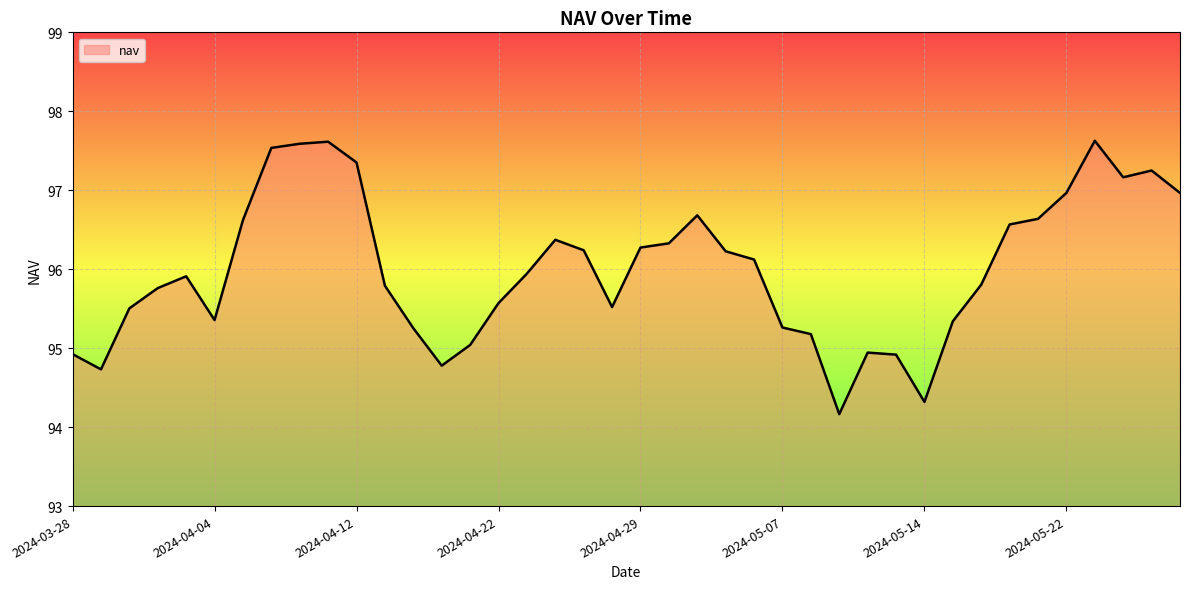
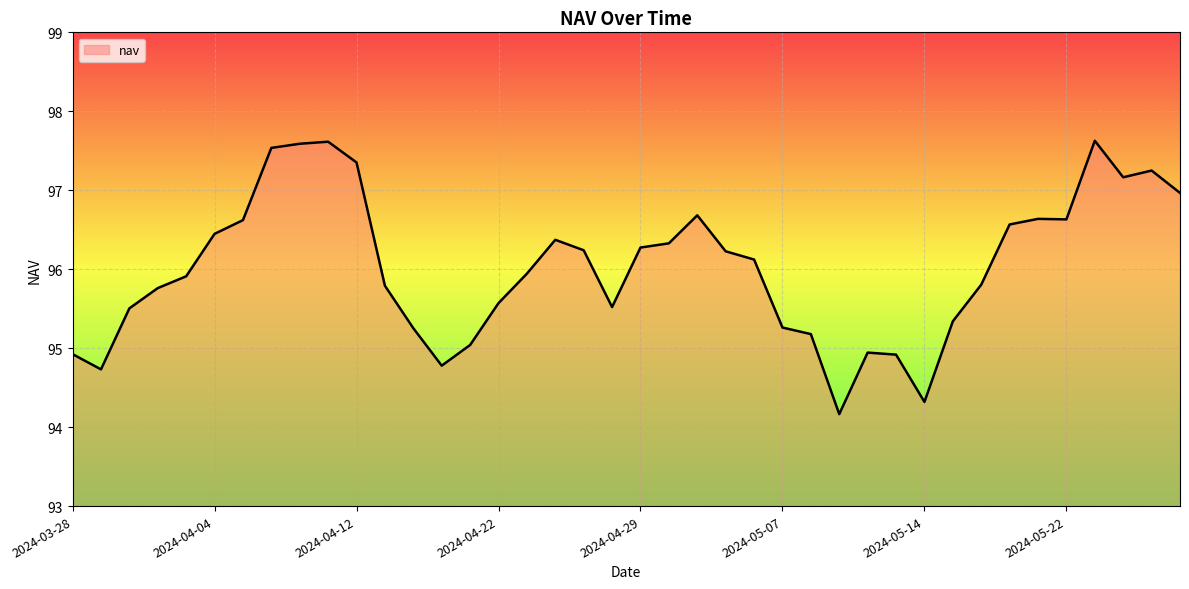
2024-04-04: 95.4 -> 96.4
2024-05-22: 97.0 -> 96.6
